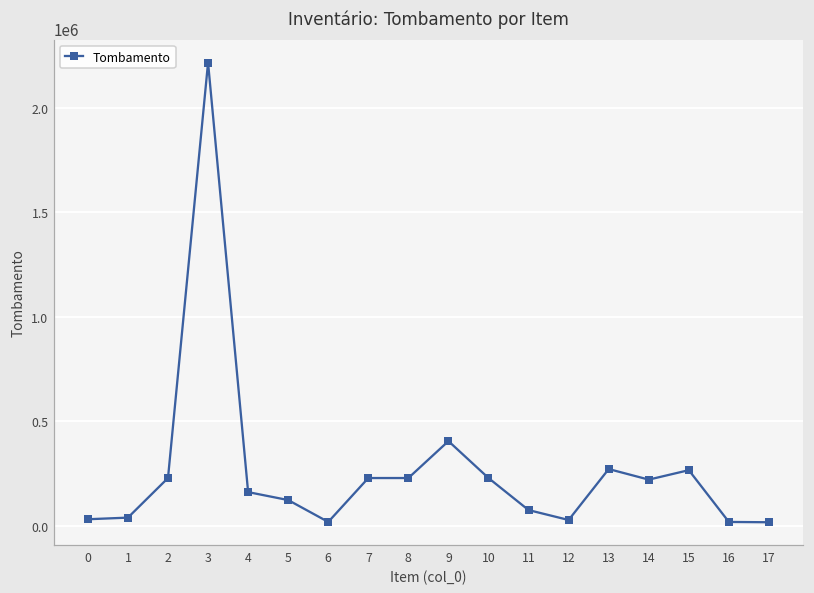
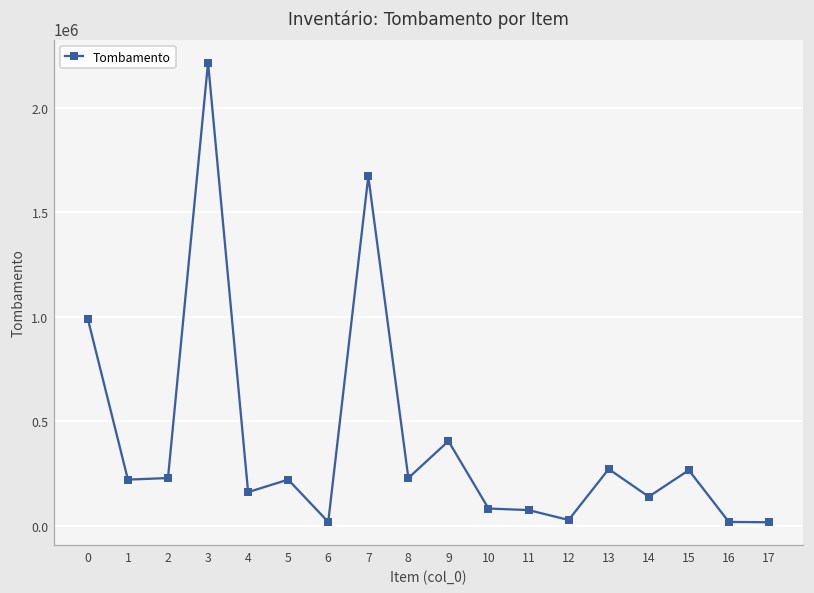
0: 30000 -> 990000
1: 40000 -> 220000
5: 120000 -> 220000
7: 230000 -> 1670000
10: 230000 -> 80000
14: 220000 -> 140000
